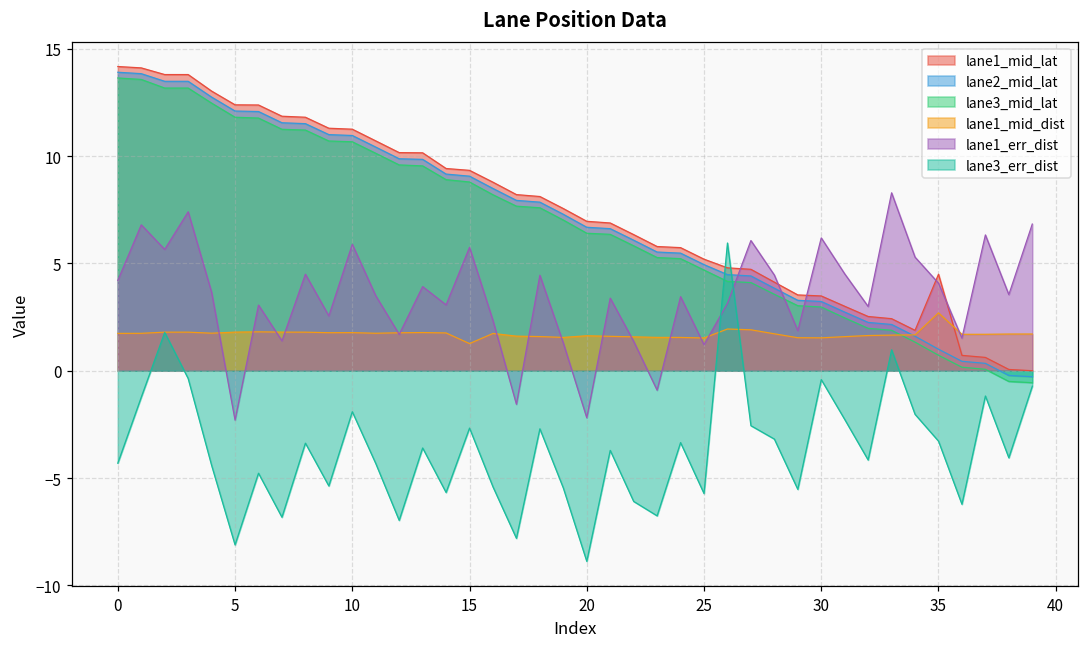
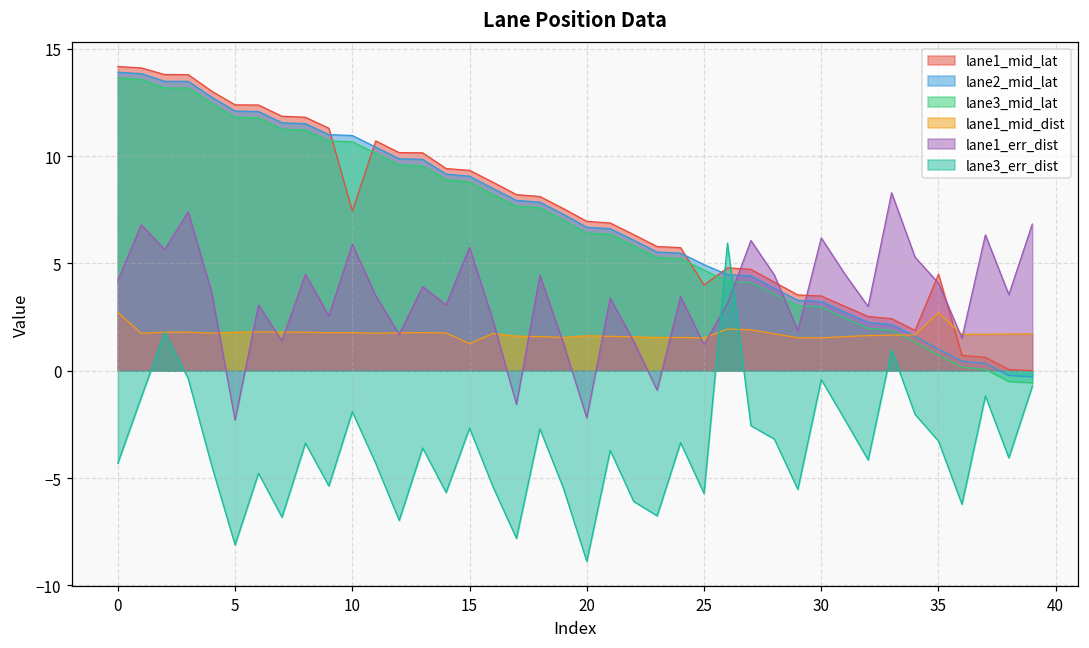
lane1_mid_dist, 0: 1.7 -> 2.7
lane1_mid_lat, 10: 11.2 -> 7.4
lane1_mid_lat, 25: 5.2 -> 4.0
